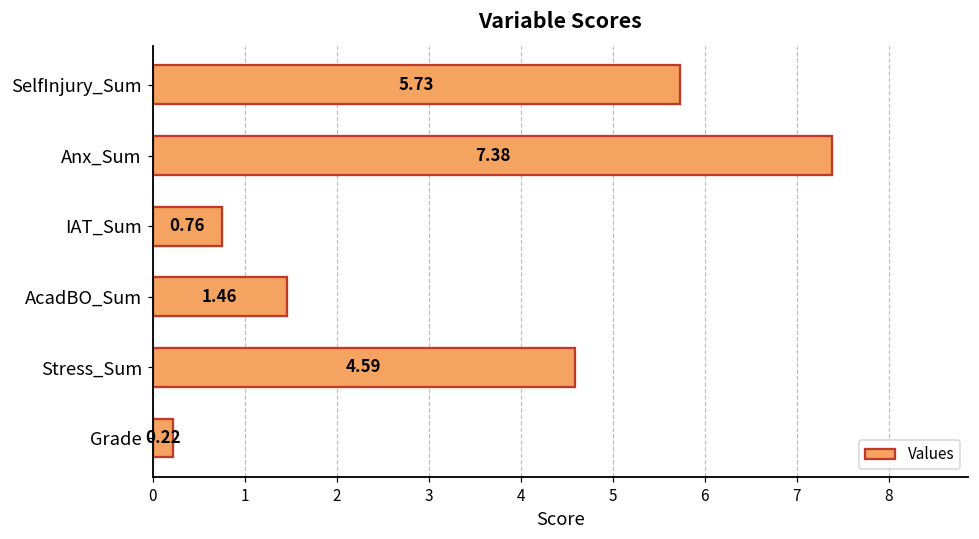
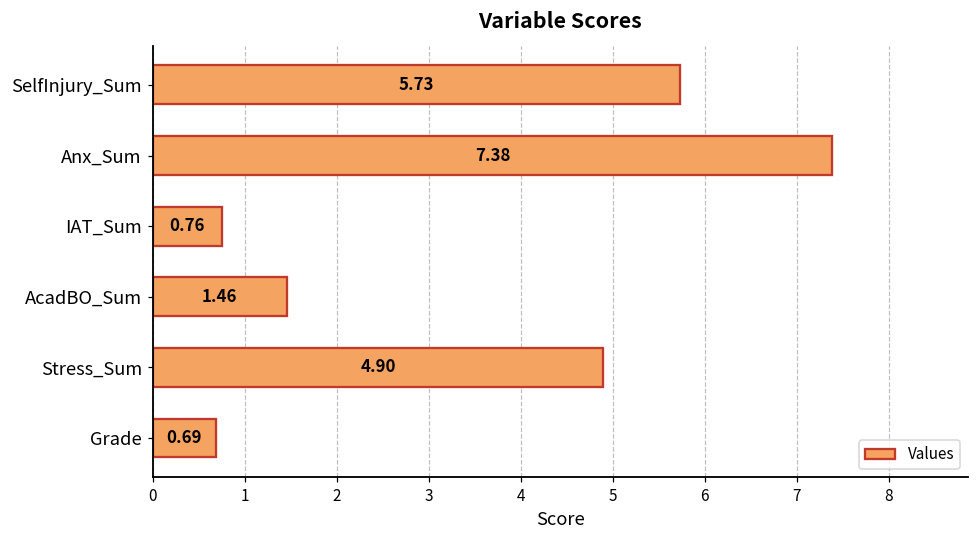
Stress_Sum: 4.59 -> 4.90
Grade: 0.22 -> 0.69
